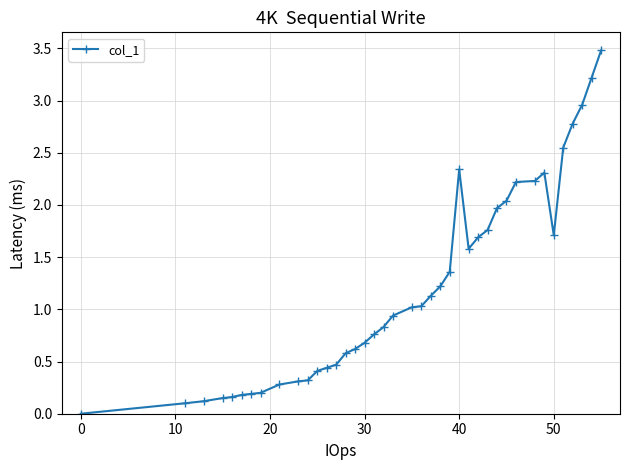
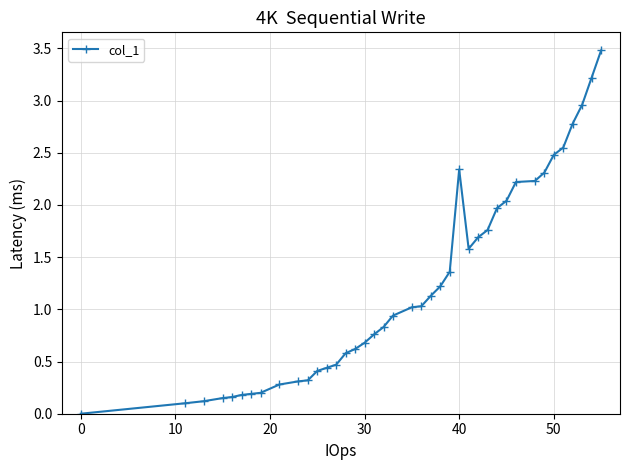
50: 1.71 -> 2.48
